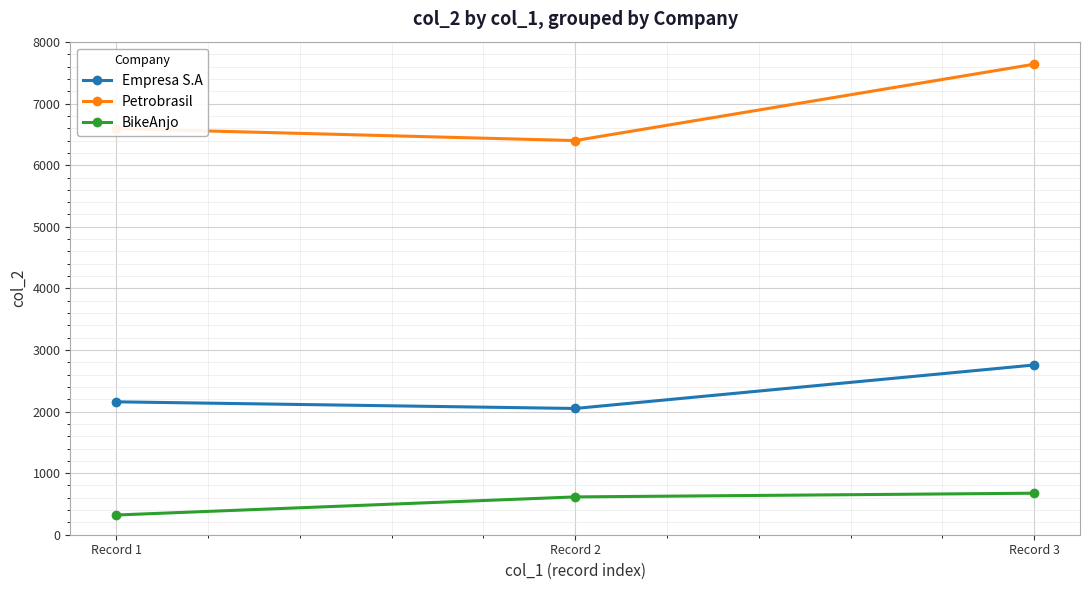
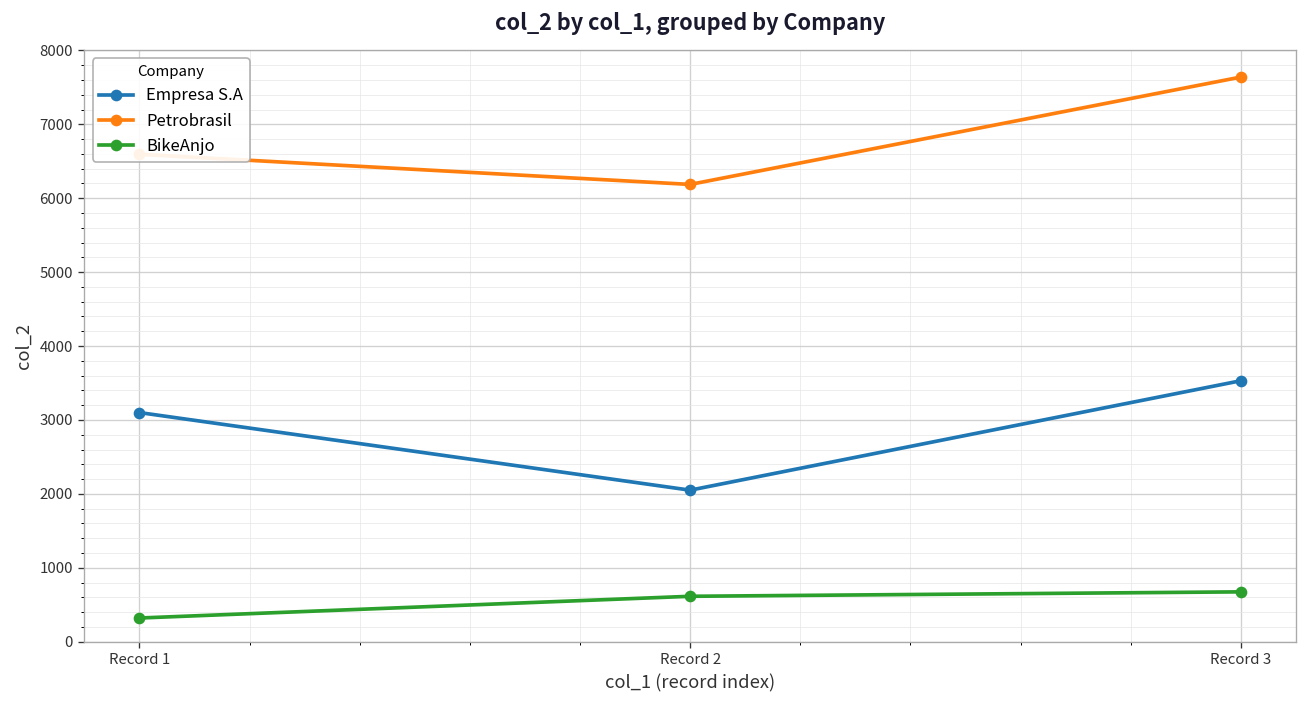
Empresa S.A, Record 1: 2200 -> 3100
Petrobrasil, Record 2: 6400 -> 6200
Empresa S.A, Record 3: 2800 -> 3500
